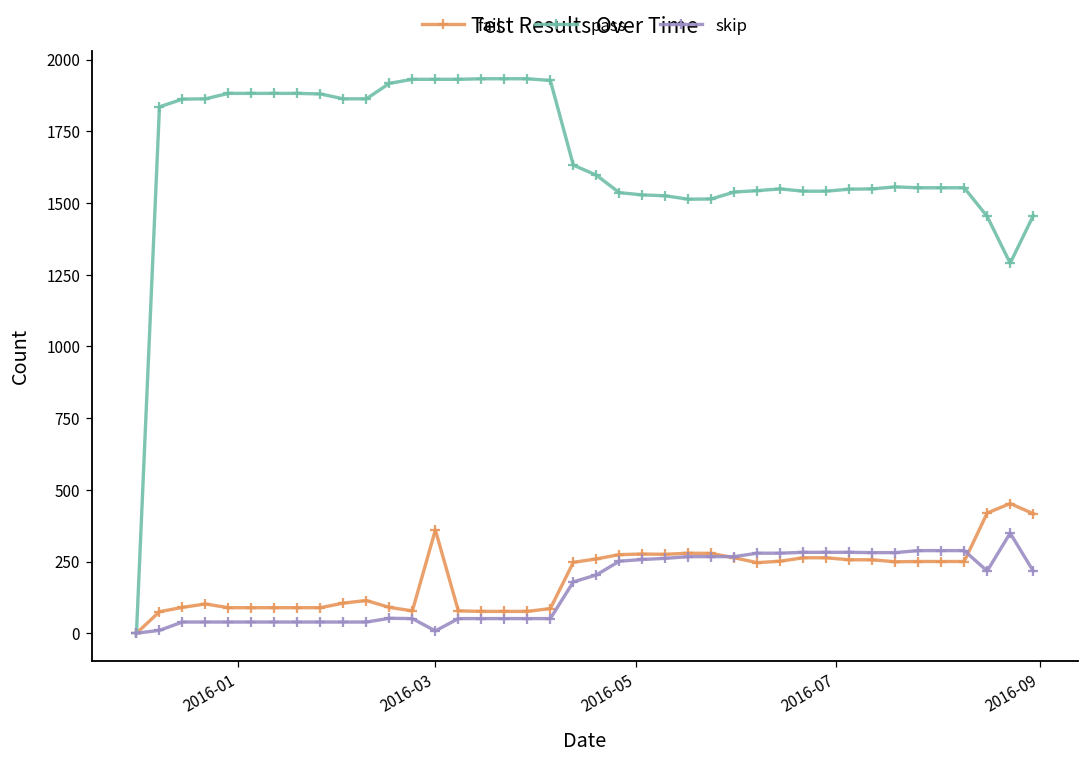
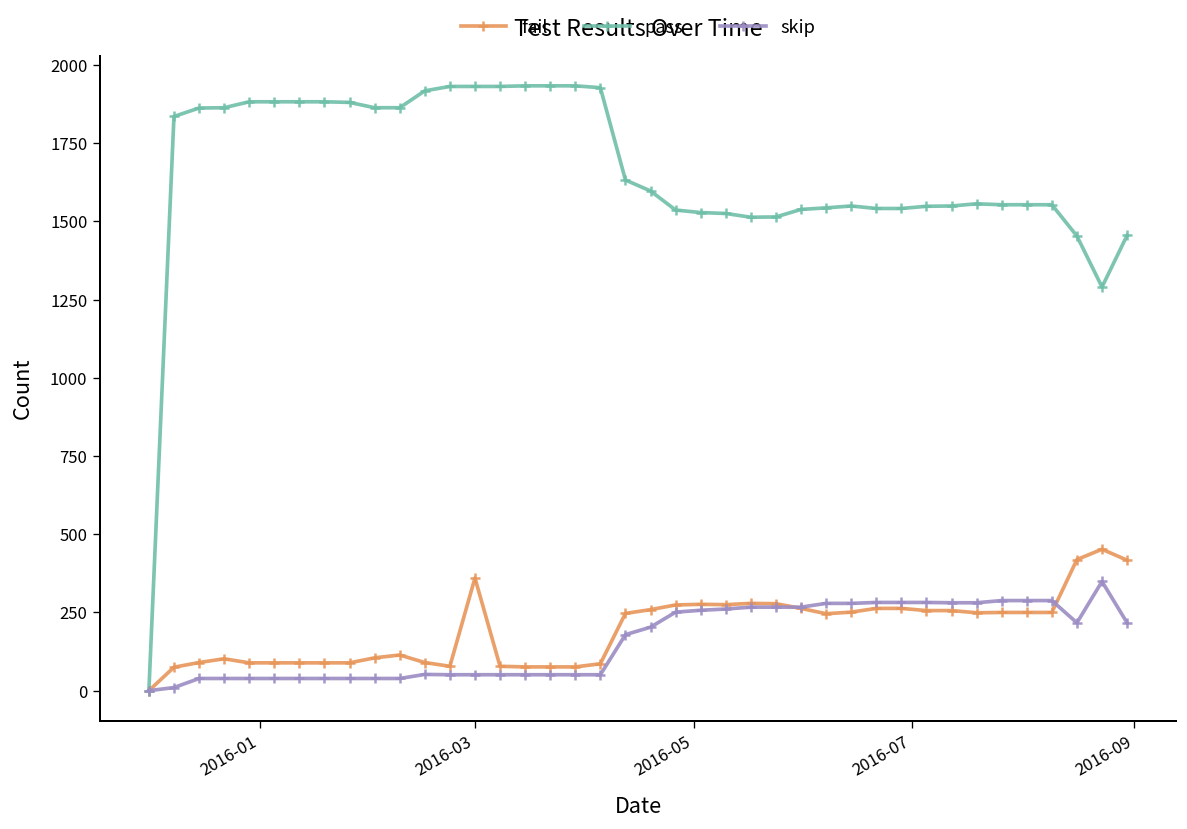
skip, 2016-03: 10 -> 50
